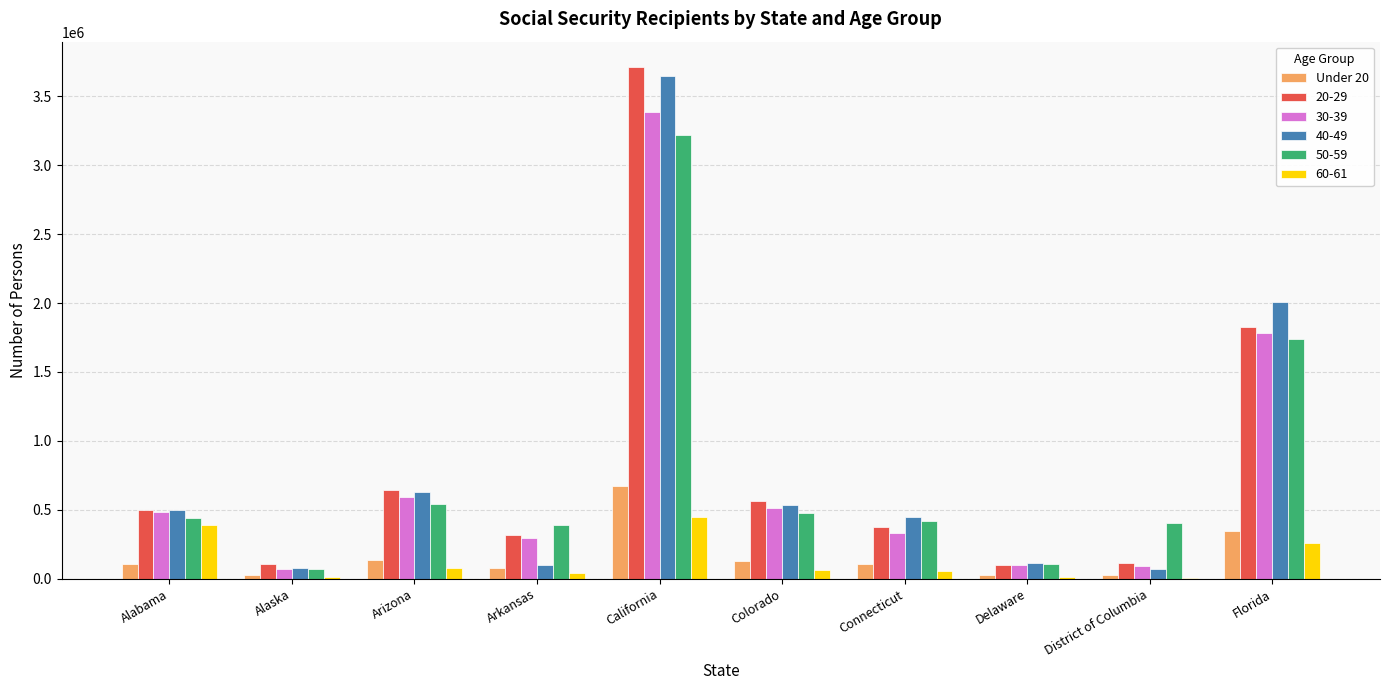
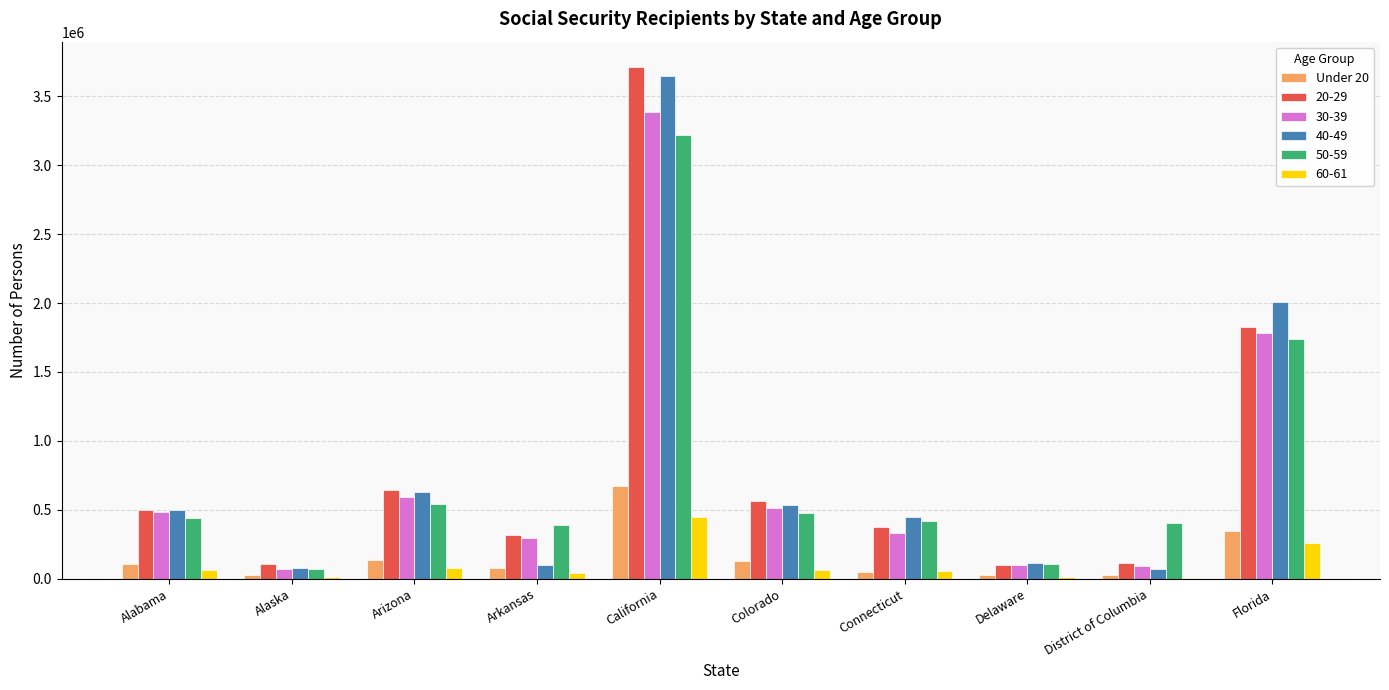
60-61, Alabama: 390000 -> 60000
Under 20, Connecticut: 110000 -> 50000
